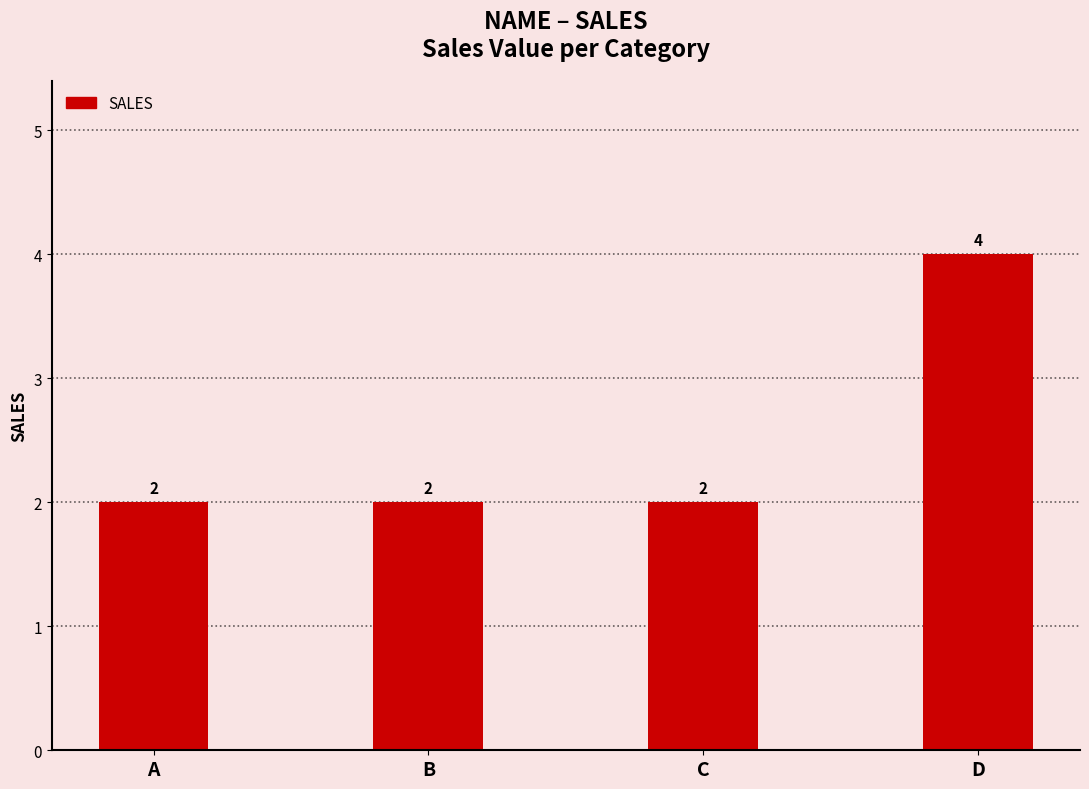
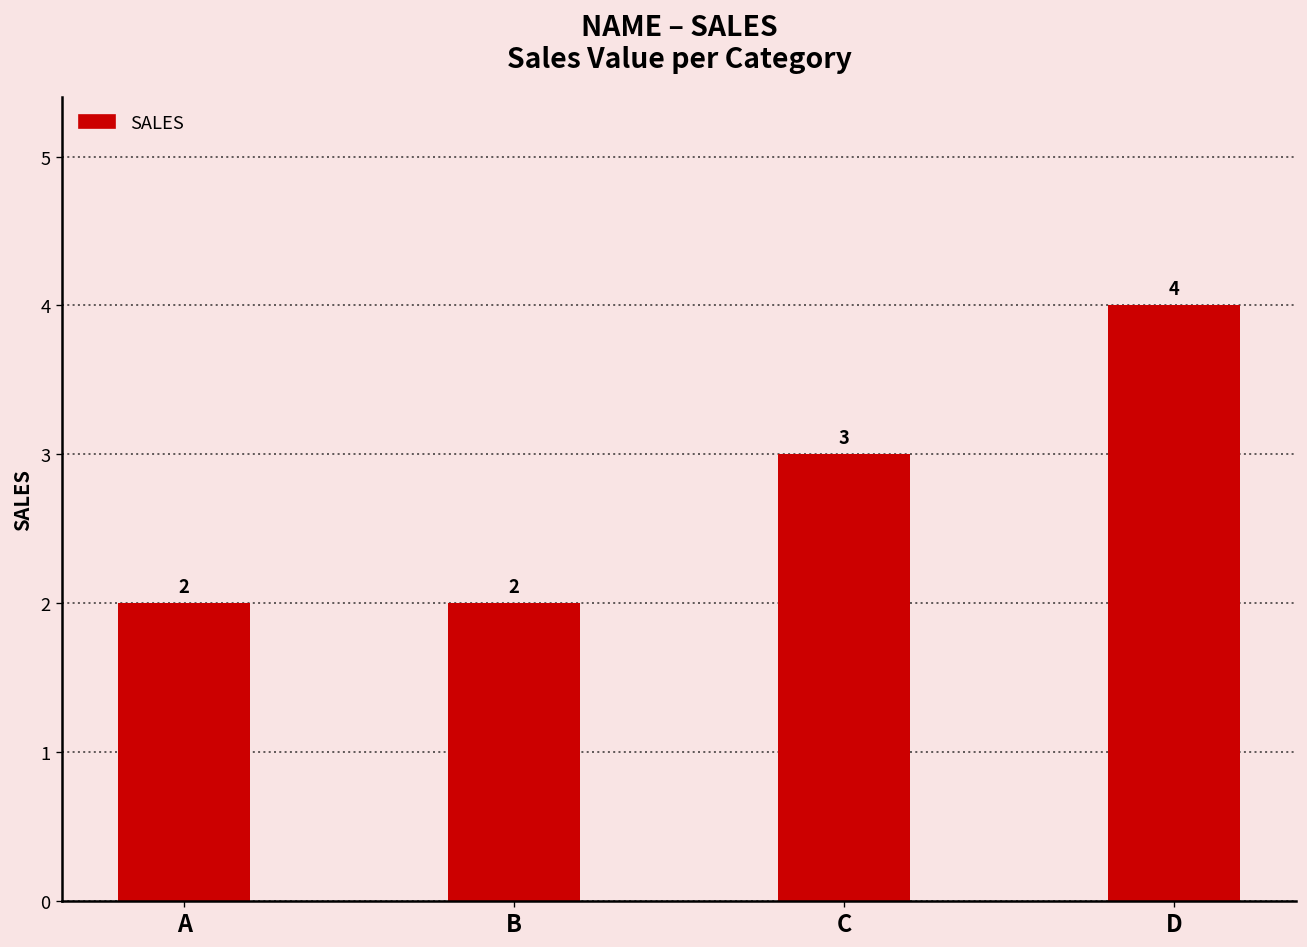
C: 2 -> 3
